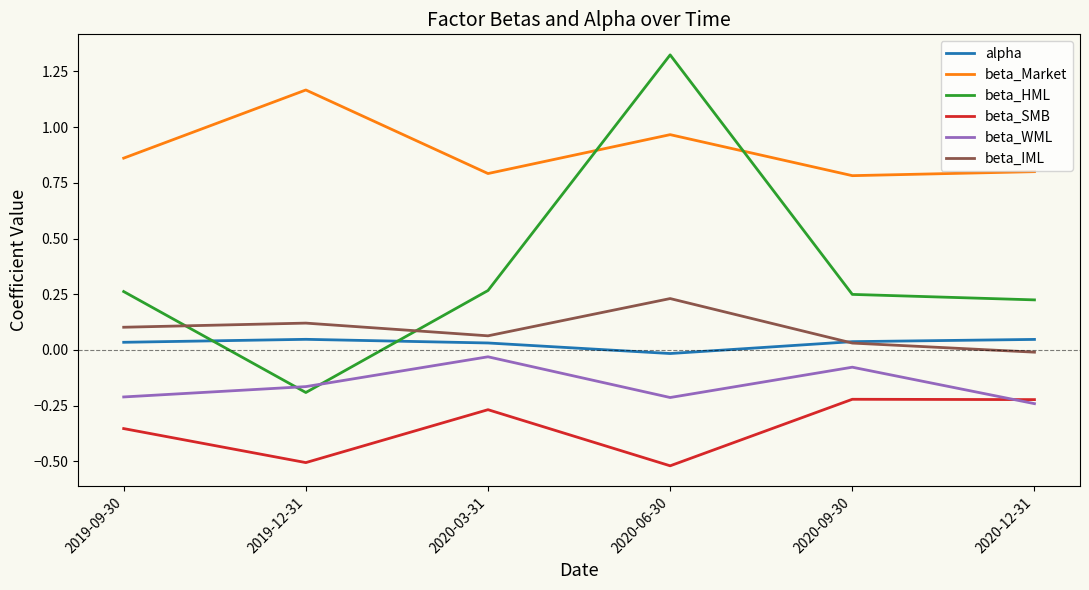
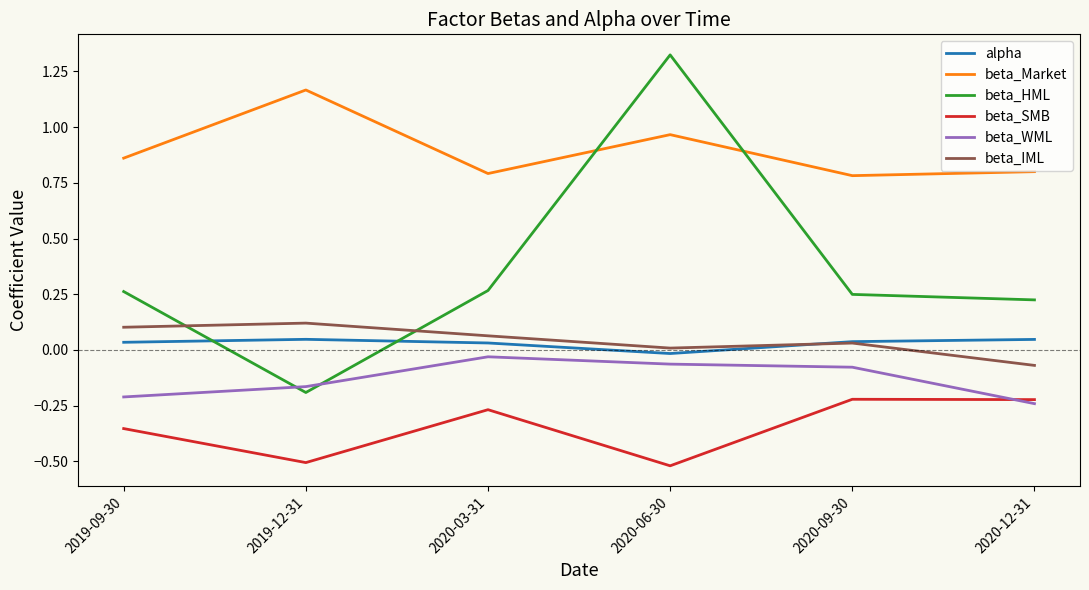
beta_WML, 2020-06-30: -0.21 -> -0.06
beta_IML, 2020-06-30: 0.23 -> 0.01
beta_IML, 2020-12-31: -0.01 -> -0.07
